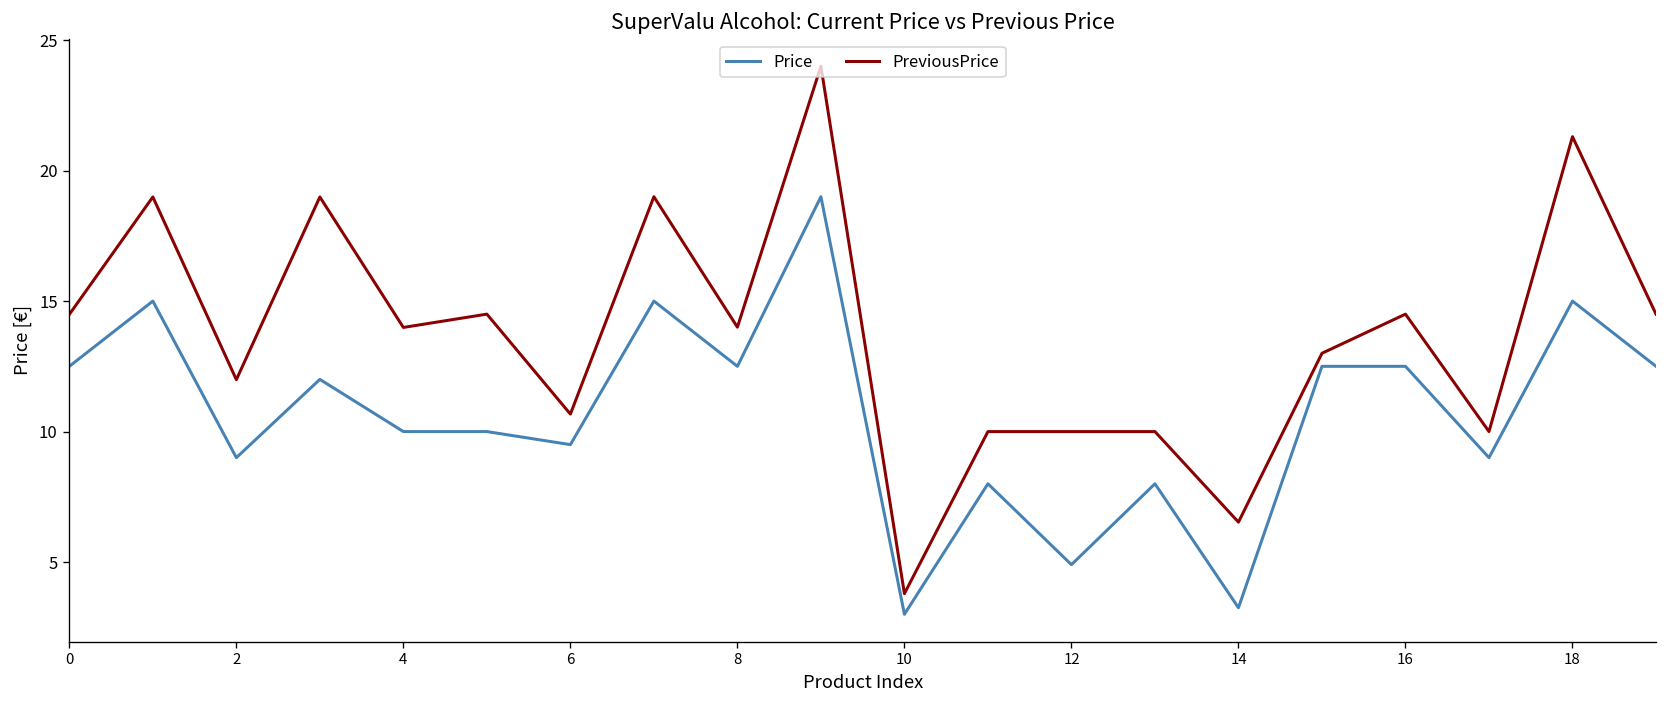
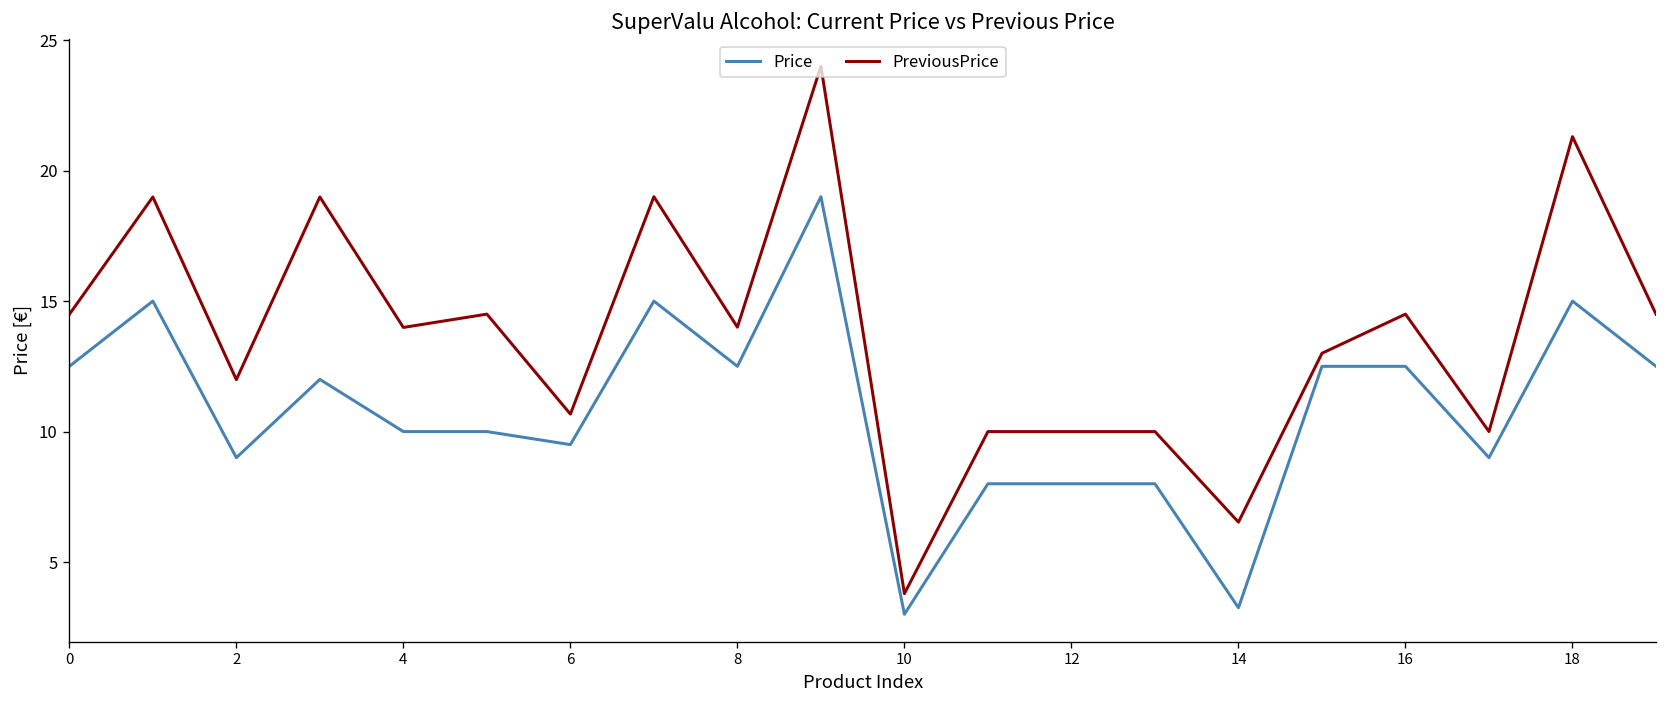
Price, 12: 4.9 -> 8.0
